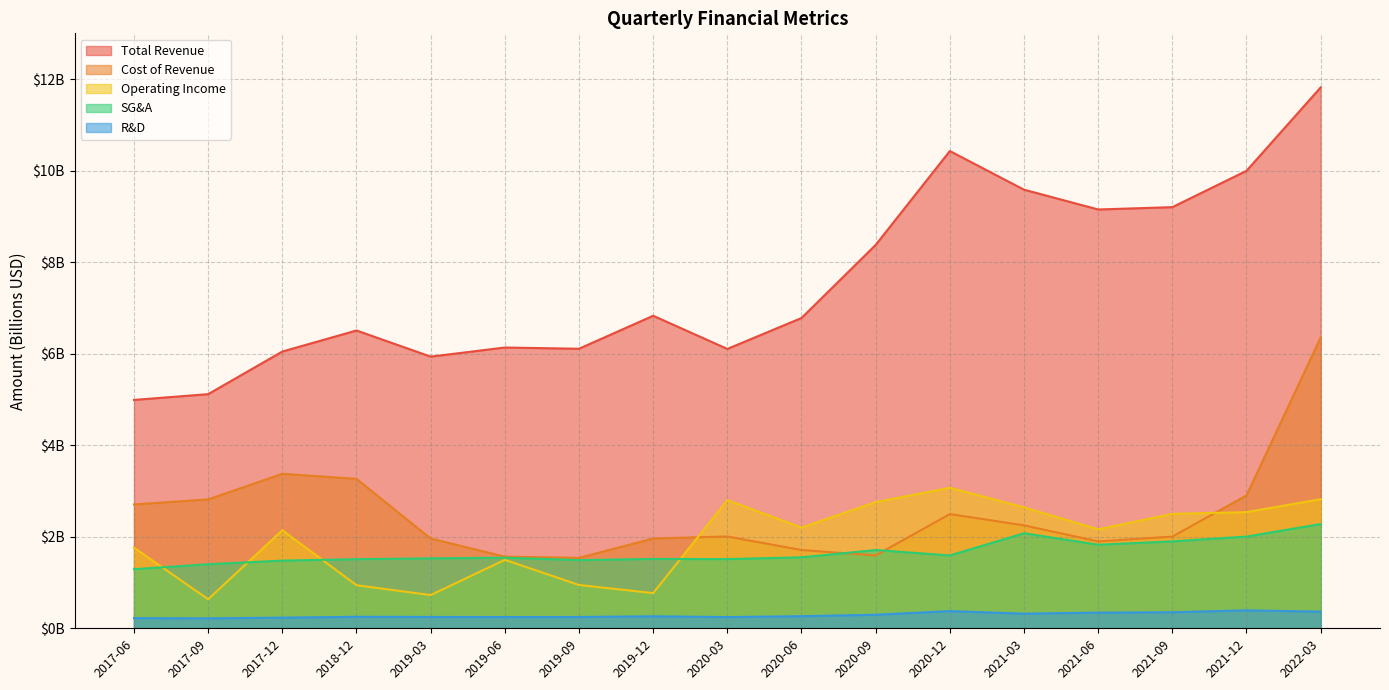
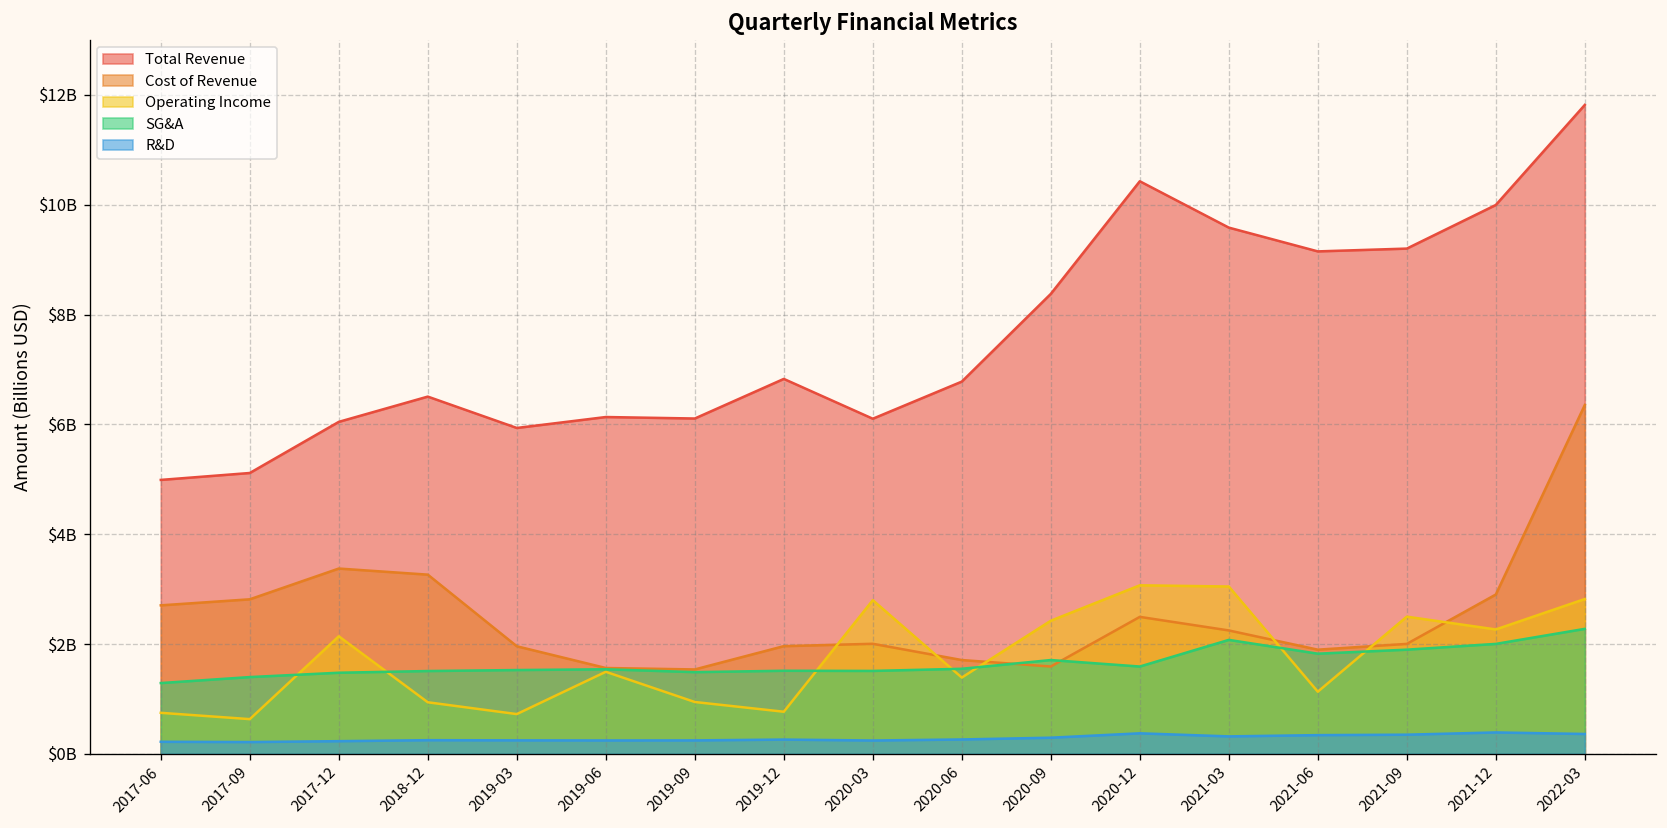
Operating Income, 2017-06: $1800000000 -> $700000000
Operating Income, 2020-06: $2200000000 -> $1400000000
Operating Income, 2020-09: $2800000000 -> $2400000000
Operating Income, 2021-03: $2600000000 -> $3000000000
Operating Income, 2021-06: $2200000000 -> $1100000000
Operating Income, 2021-12: $2500000000 -> $2300000000
